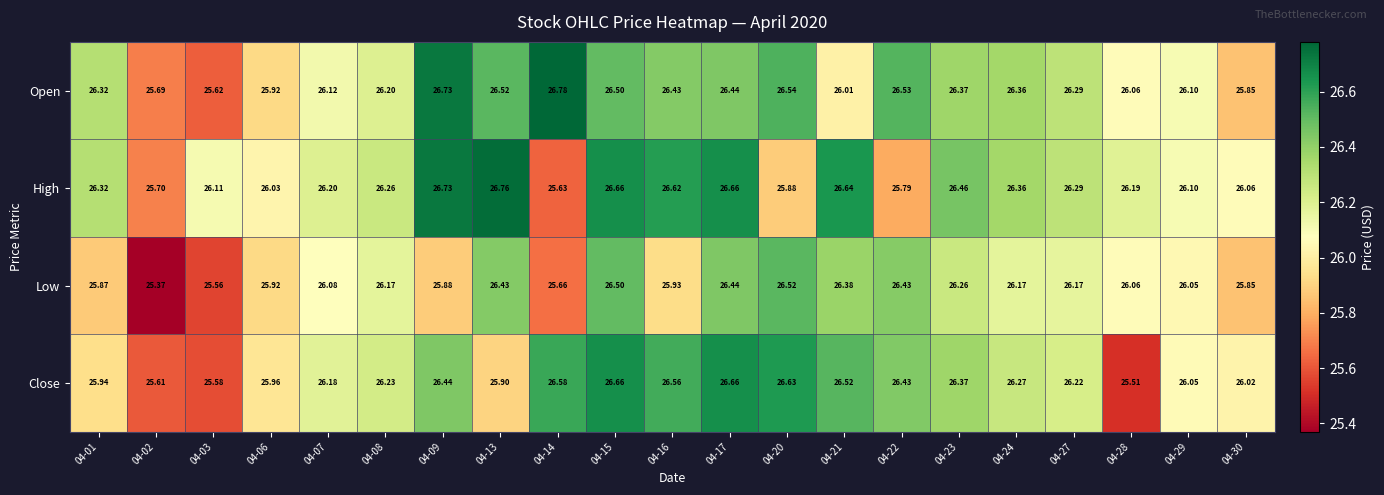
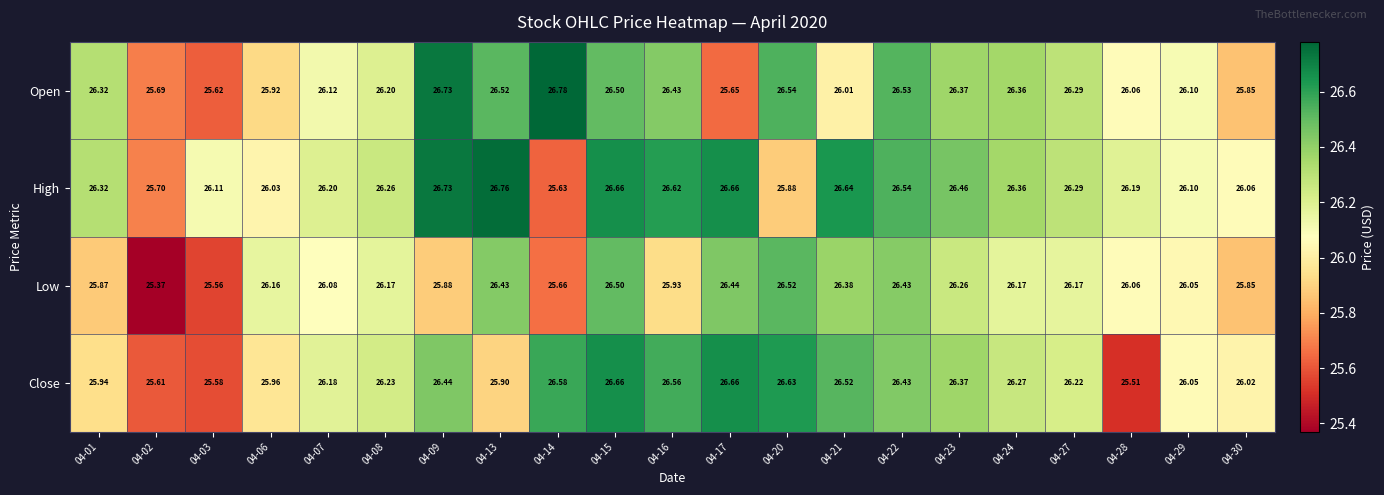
Open, 04-17: 26.44 -> 25.65
High, 04-22: 25.79 -> 26.54
Low, 04-06: 25.92 -> 26.16
